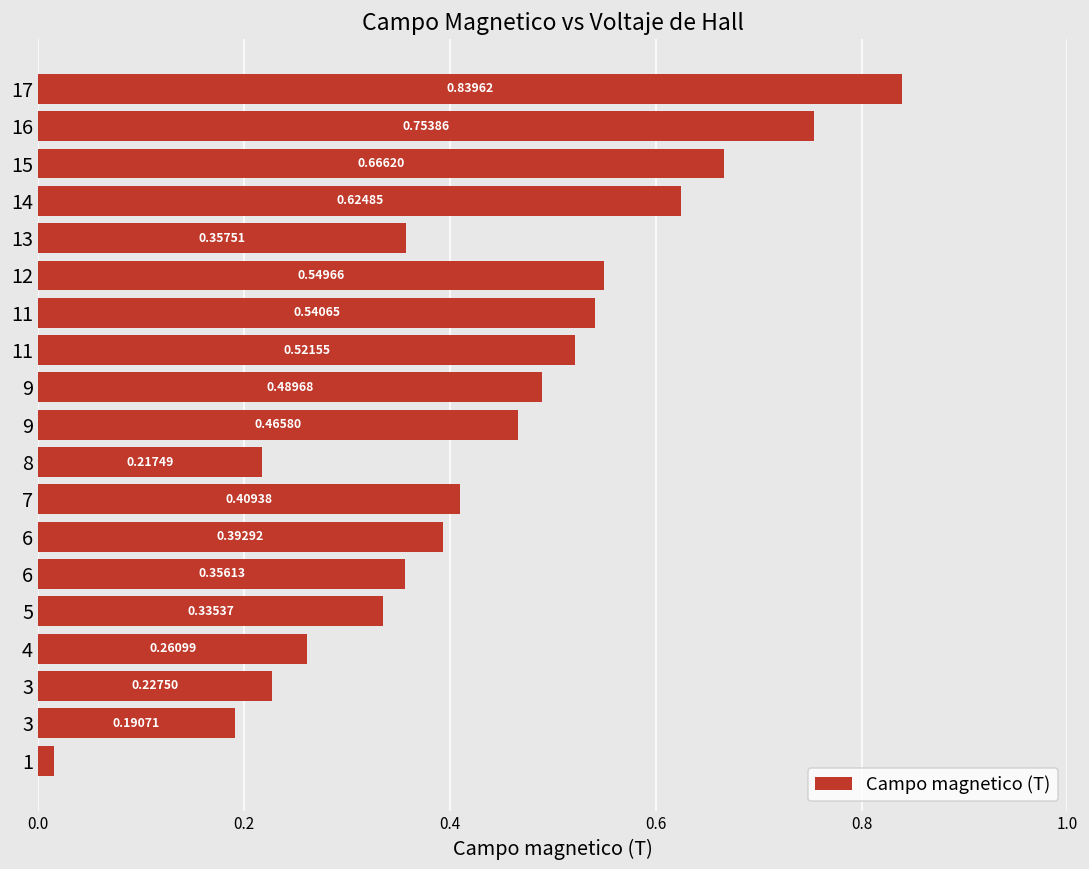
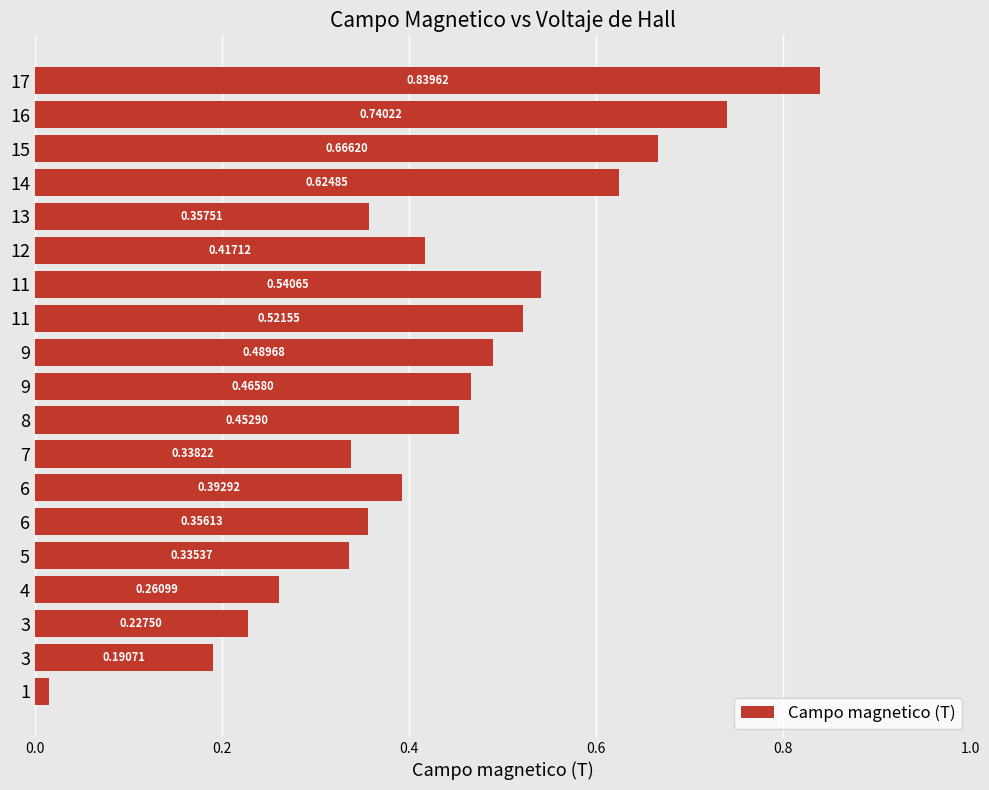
16: 0.75386 -> 0.74022
12: 0.54966 -> 0.41712
8: 0.21749 -> 0.45290
7: 0.40938 -> 0.33822
